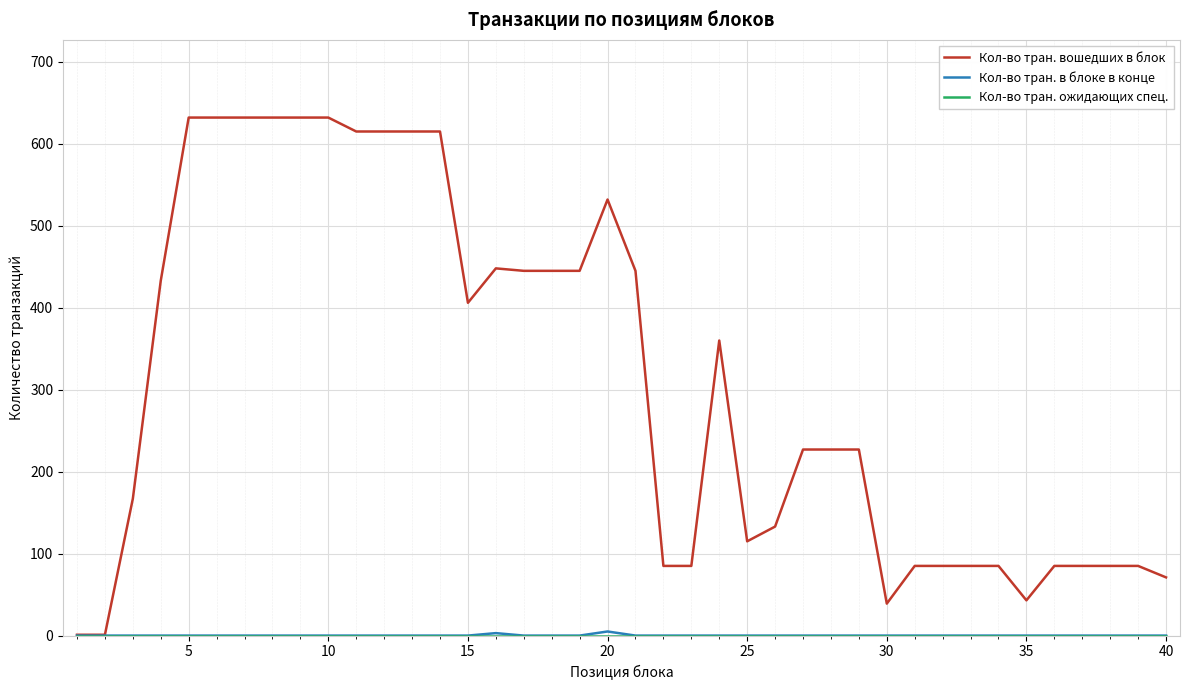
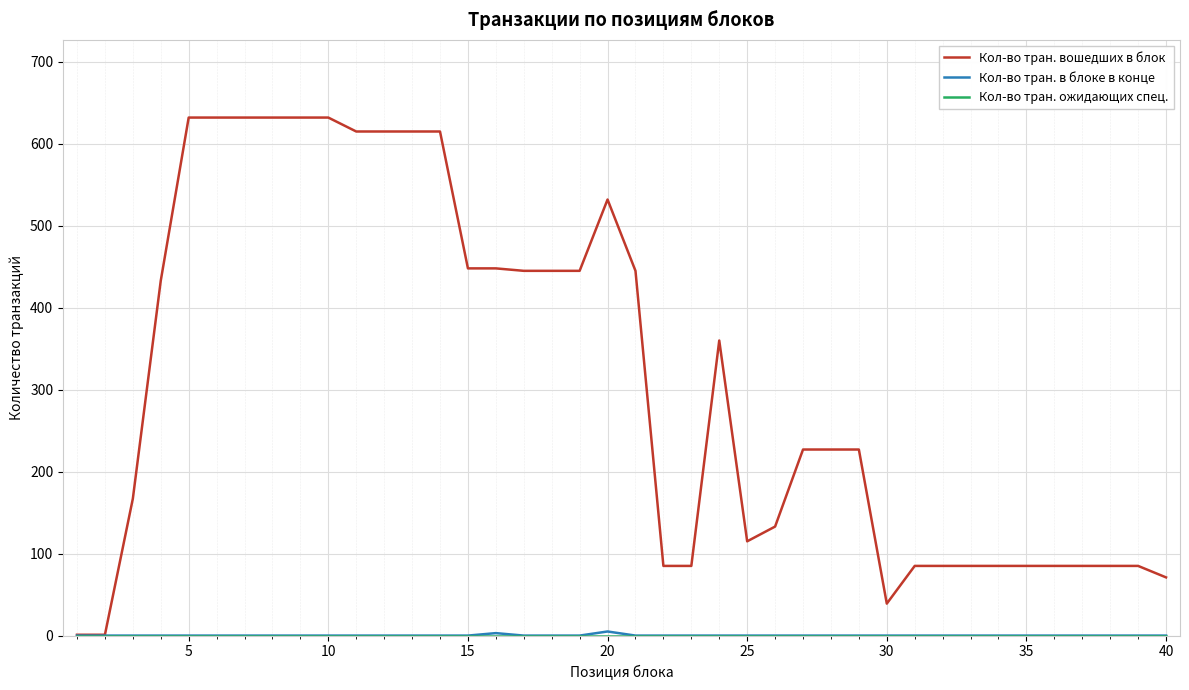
Кол-во тран. вошедших в блок, 15: 410 -> 450
Кол-во тран. вошедших в блок, 35: 40 -> 90
